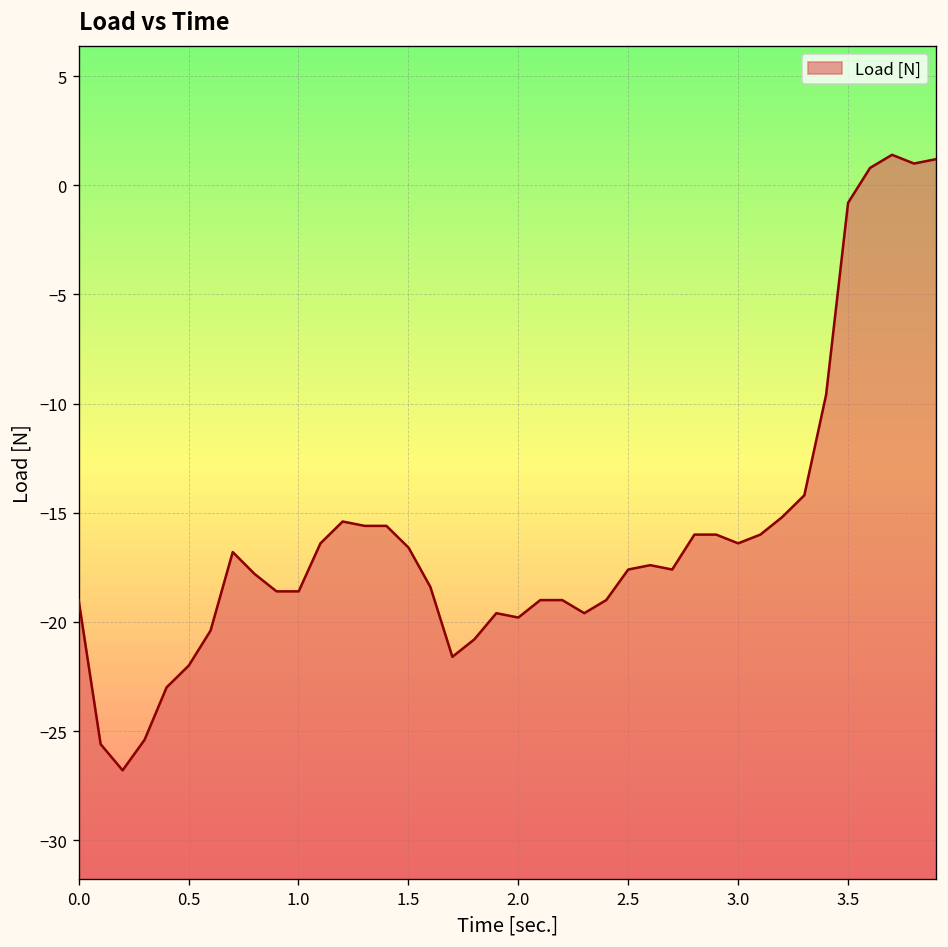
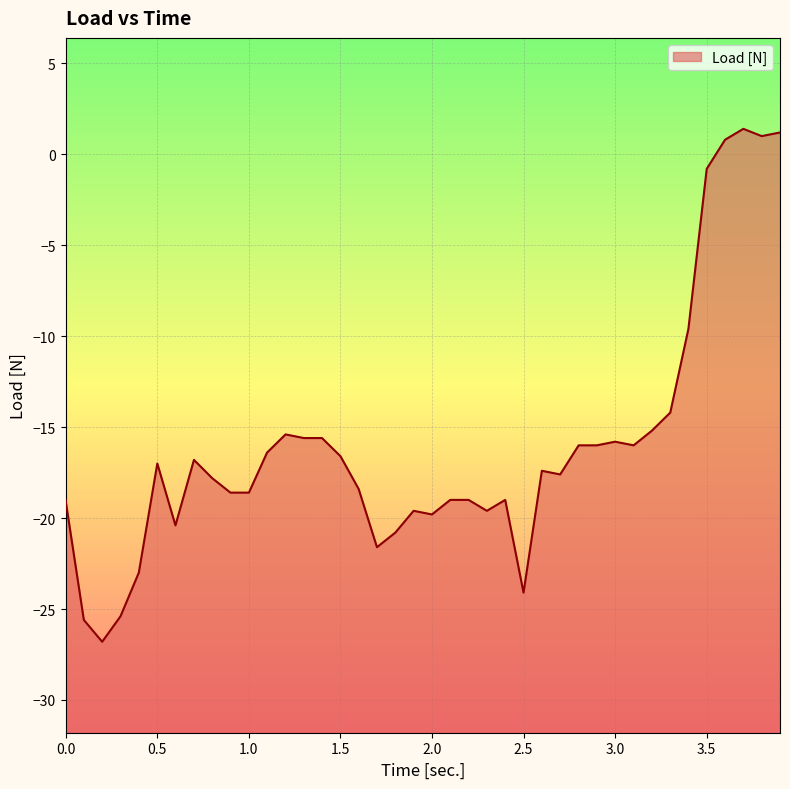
0.5: -22 -> -17
2.5: -17.6 -> -24.1
3.0: -16.4 -> -15.8
